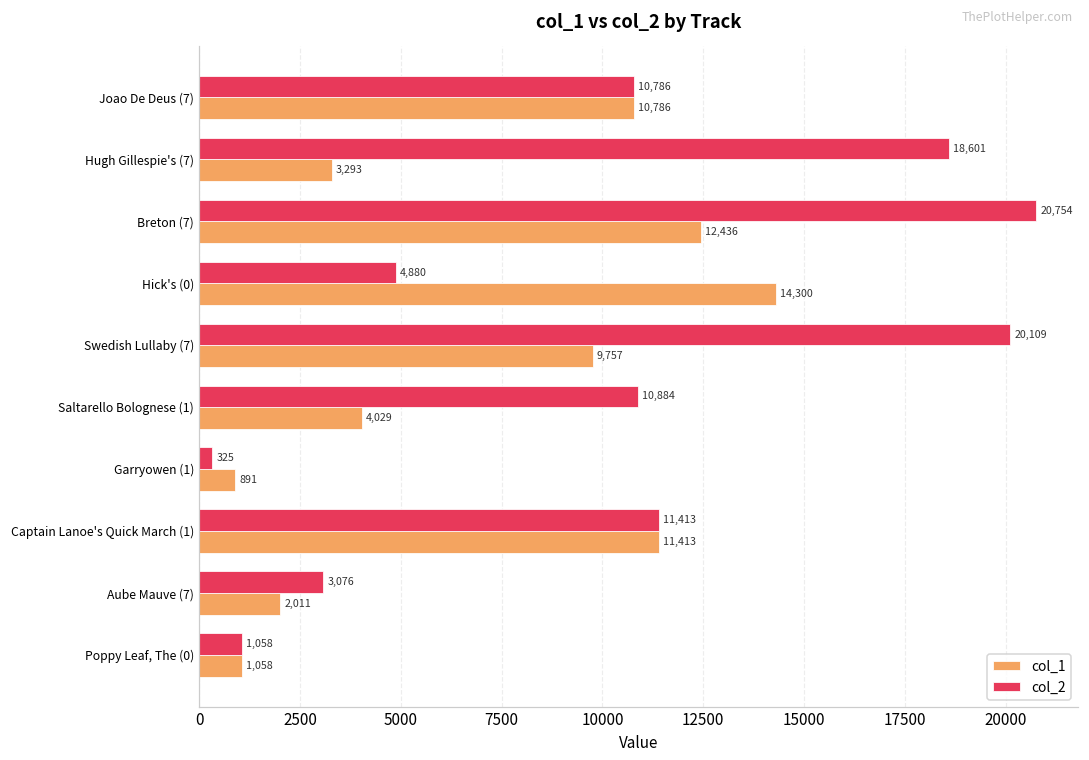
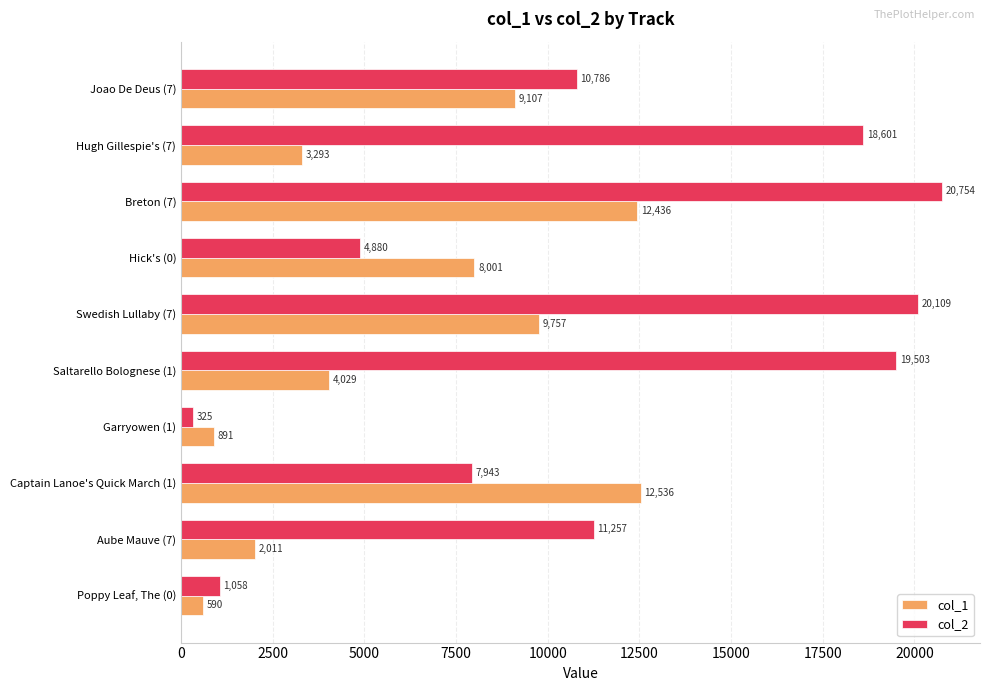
col_1, Joao De Deus (7): 10,786 -> 9,107
col_1, Hick's (0): 14,300 -> 8,001
col_2, Saltarello Bolognese (1): 10,884 -> 19,503
col_2, Captain Lanoe's Quick March (1): 11,413 -> 7,943
col_1, Captain Lanoe's Quick March (1): 11,413 -> 12,536
col_2, Aube Mauve (7): 3,076 -> 11,257
col_1, Poppy Leaf, The (0): 1,058 -> 590
